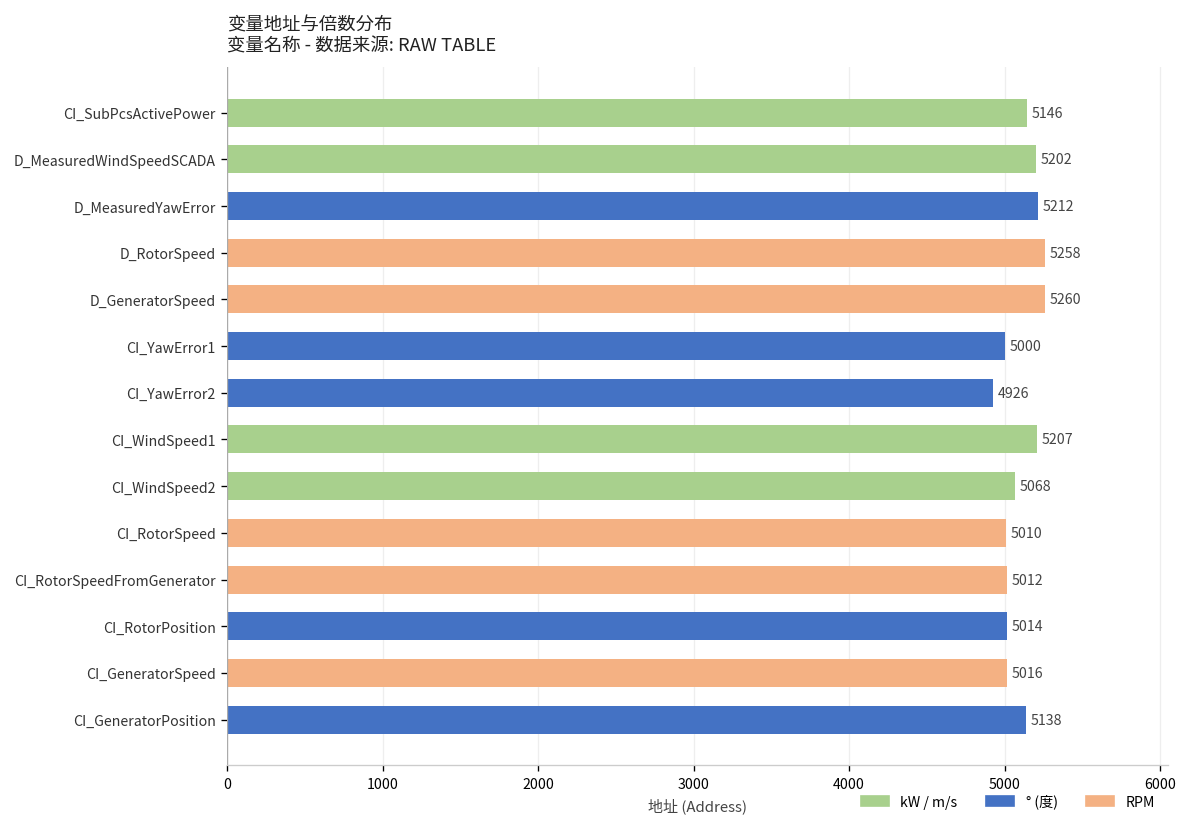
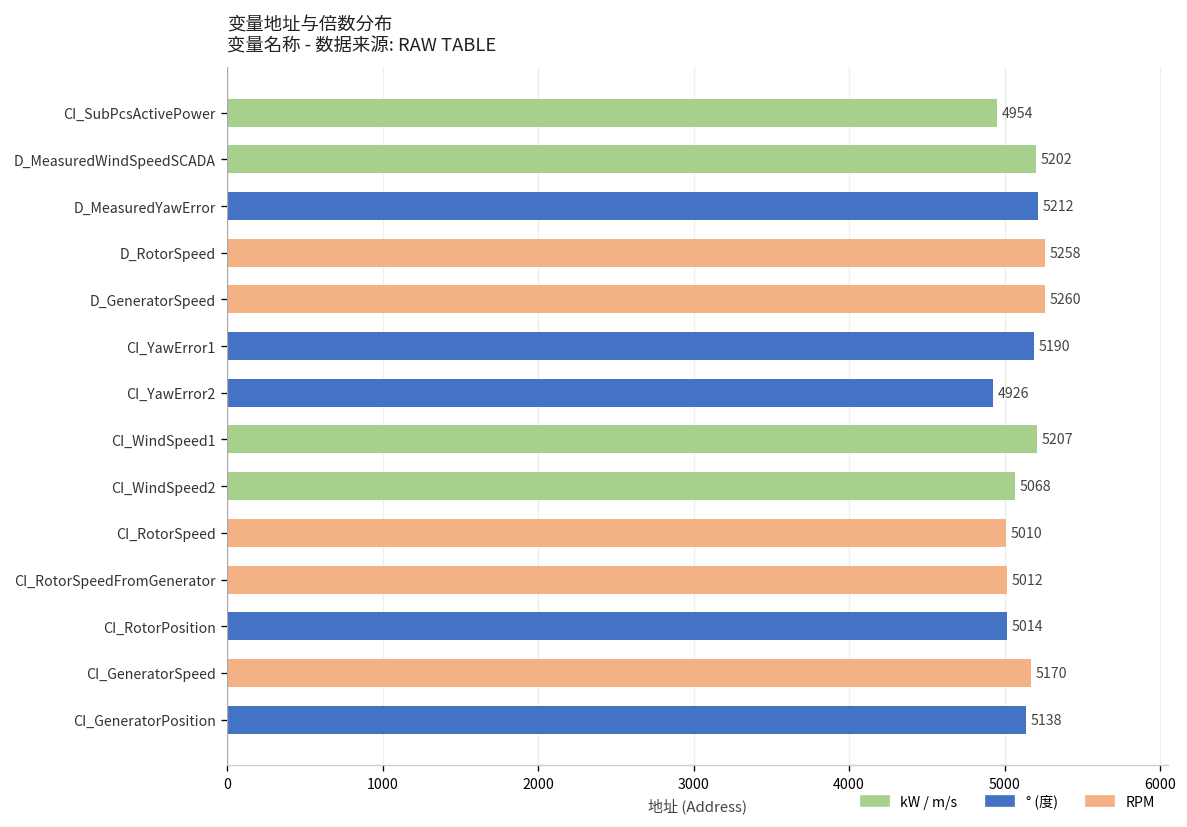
CI_SubPcsActivePower: 5146 -> 4954
CI_YawError1: 5000 -> 5190
CI_GeneratorSpeed: 5016 -> 5170
